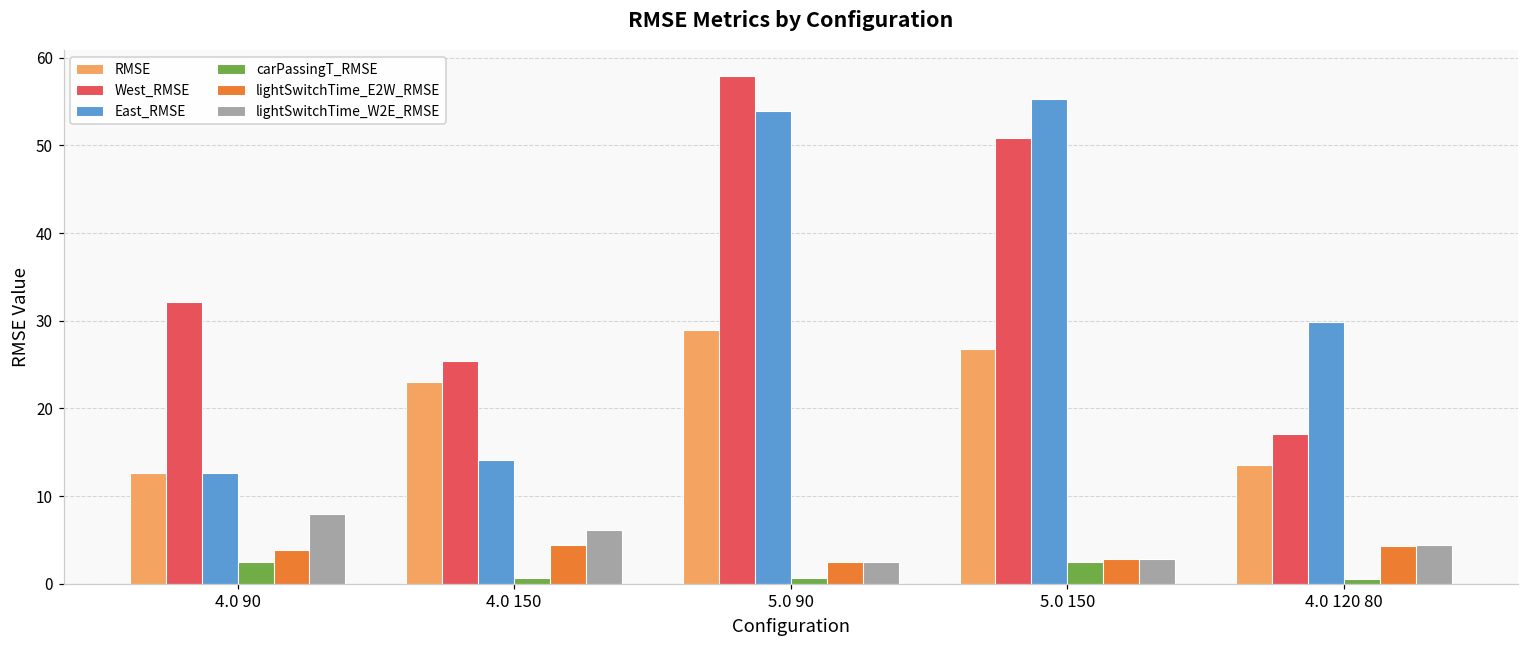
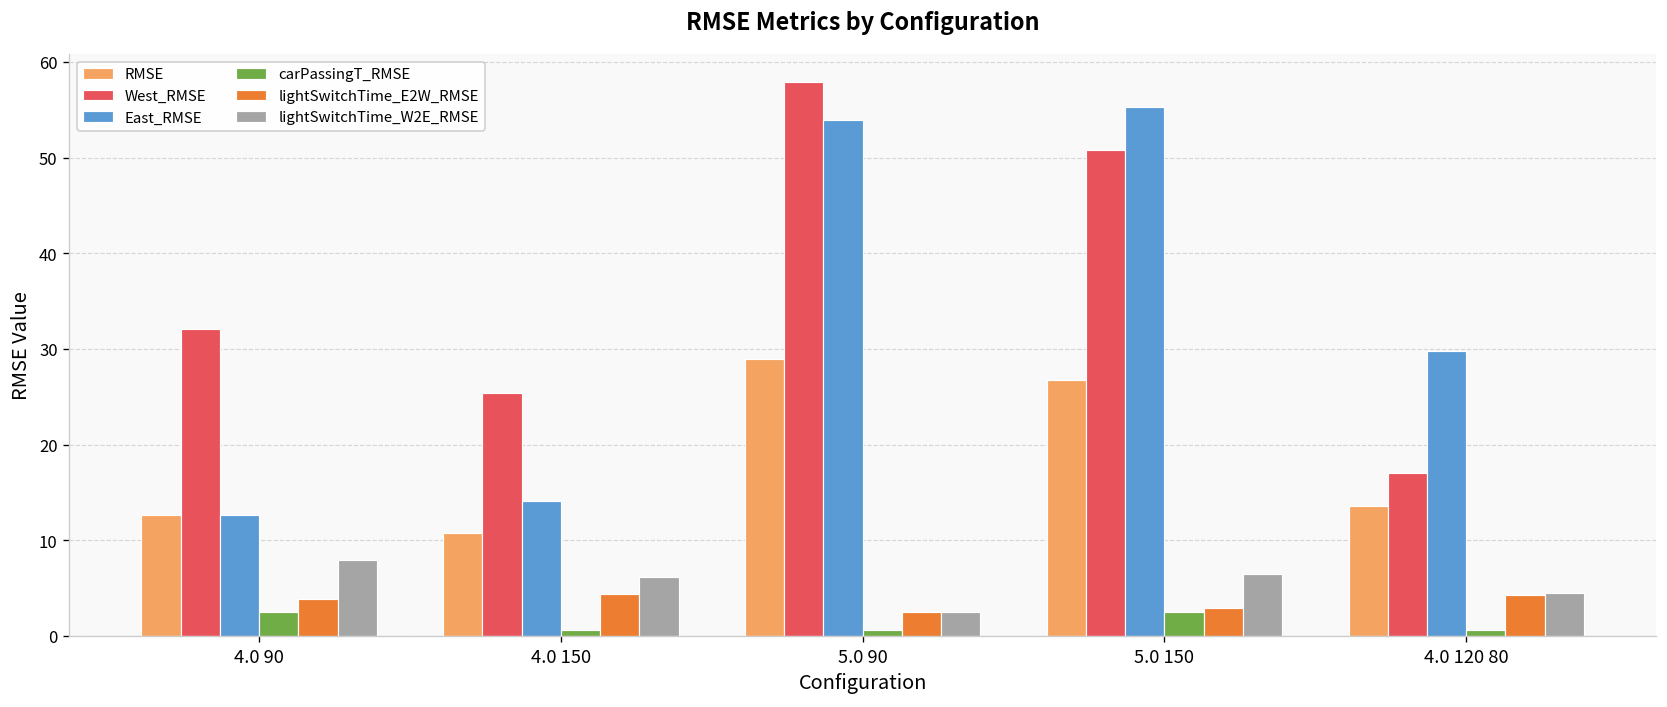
RMSE, 4.0 150: 23 -> 11
lightSwitchTime_W2E_RMSE, 5.0 150: 3 -> 6
